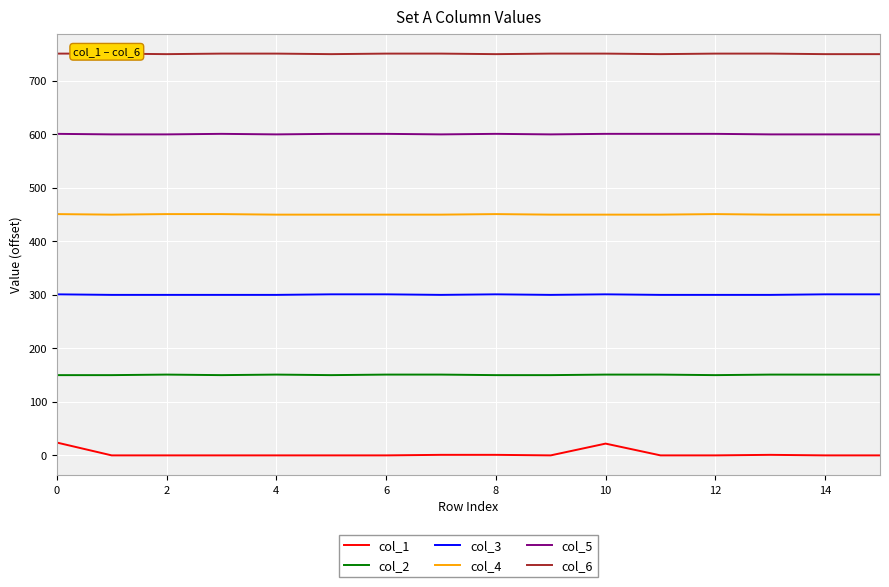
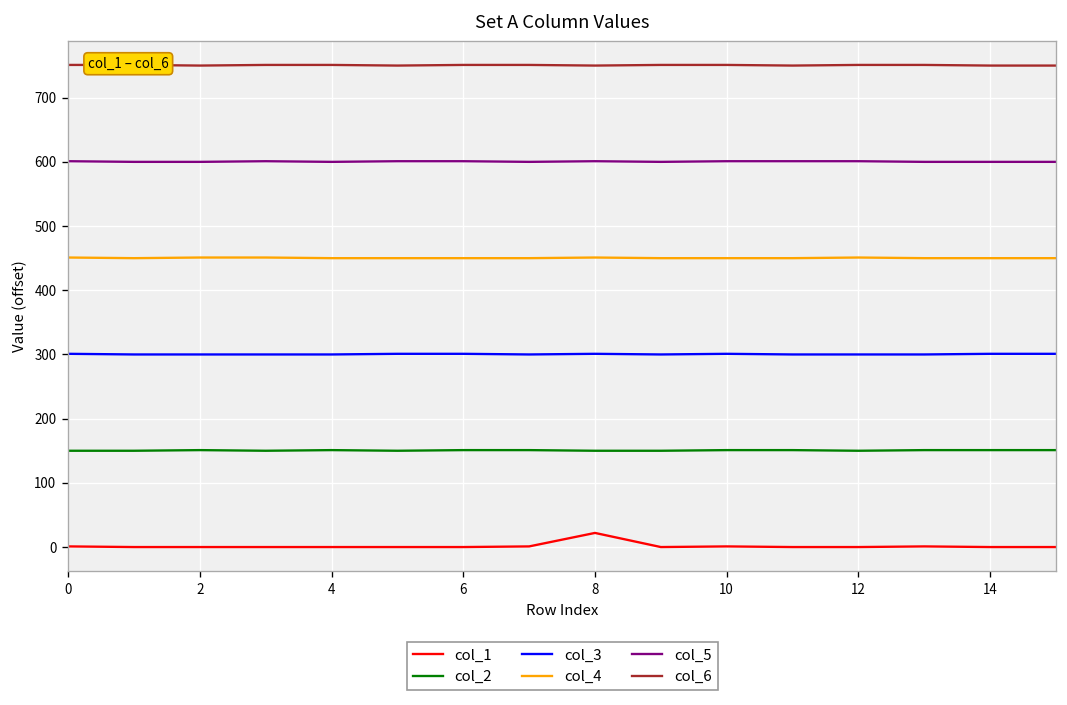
col_1, 0: 20 -> 0
col_1, 8: 0 -> 20
col_1, 10: 20 -> 0
